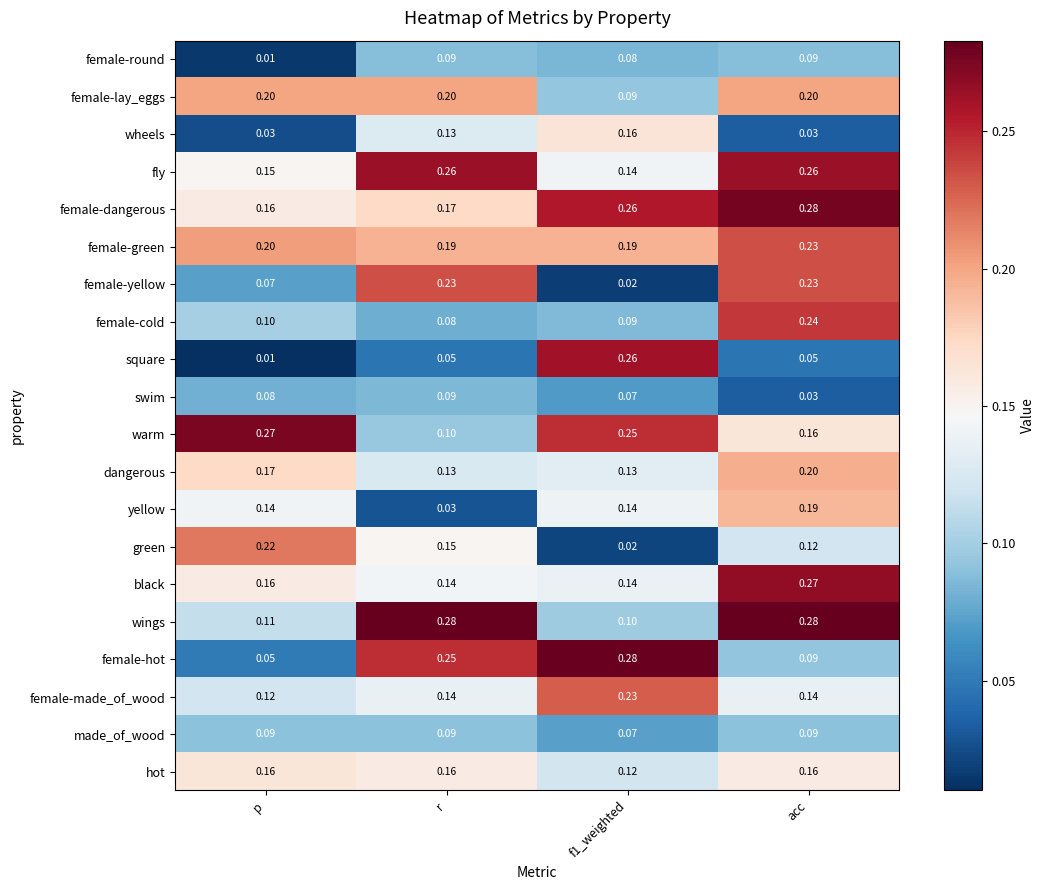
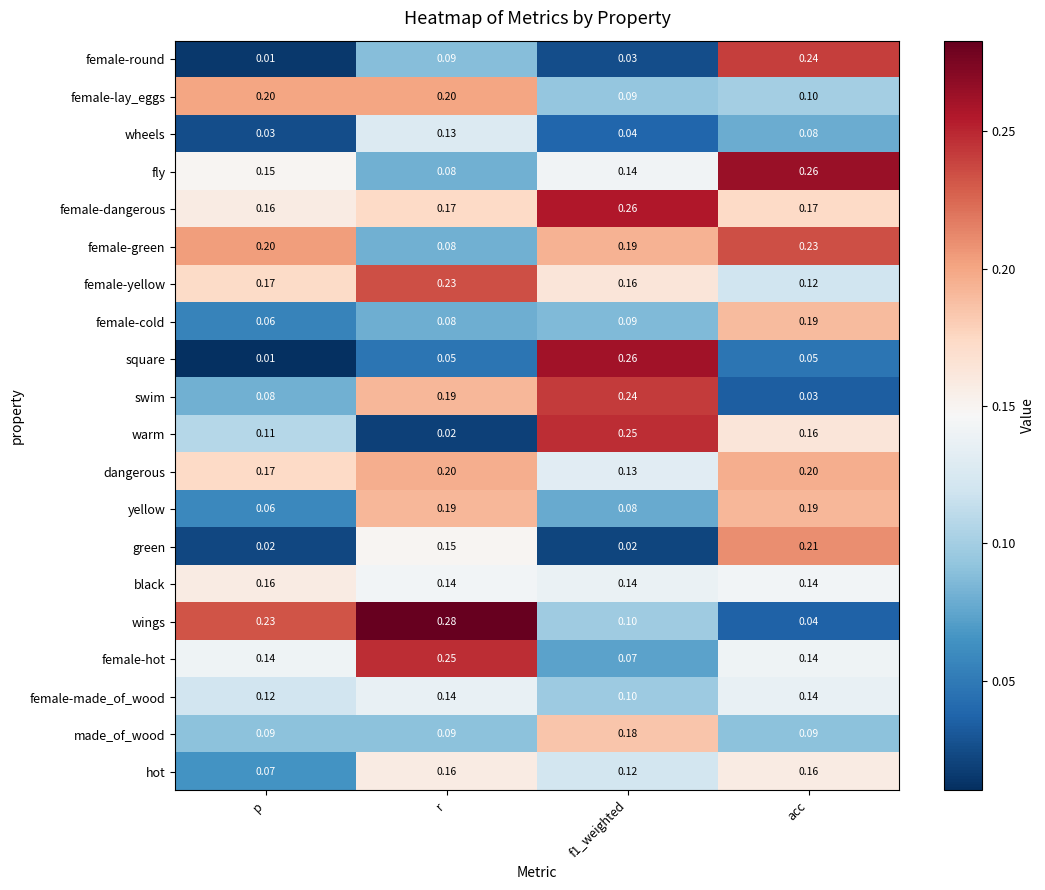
female-round, f1_weighted: 0.08 -> 0.03
female-round, acc: 0.09 -> 0.24
female-lay_eggs, acc: 0.20 -> 0.10
wheels, f1_weighted: 0.16 -> 0.04
wheels, acc: 0.03 -> 0.08
fly, r: 0.26 -> 0.08
female-dangerous, acc: 0.28 -> 0.17
female-green, r: 0.19 -> 0.08
female-yellow, p: 0.07 -> 0.17
female-yellow, f1_weighted: 0.02 -> 0.16
female-yellow, acc: 0.23 -> 0.12
female-cold, p: 0.10 -> 0.06
female-cold, acc: 0.24 -> 0.19
swim, r: 0.09 -> 0.19
swim, f1_weighted: 0.07 -> 0.24
warm, p: 0.27 -> 0.11
warm, r: 0.10 -> 0.02
dangerous, r: 0.13 -> 0.20
yellow, p: 0.14 -> 0.06
yellow, r: 0.03 -> 0.19
yellow, f1_weighted: 0.14 -> 0.08
green, p: 0.22 -> 0.02
green, acc: 0.12 -> 0.21
black, acc: 0.27 -> 0.14
wings, p: 0.11 -> 0.23
wings, acc: 0.28 -> 0.04
female-hot, p: 0.05 -> 0.14
female-hot, f1_weighted: 0.28 -> 0.07
female-hot, acc: 0.09 -> 0.14
female-made_of_wood, f1_weighted: 0.23 -> 0.10
made_of_wood, f1_weighted: 0.07 -> 0.18
hot, p: 0.16 -> 0.07
